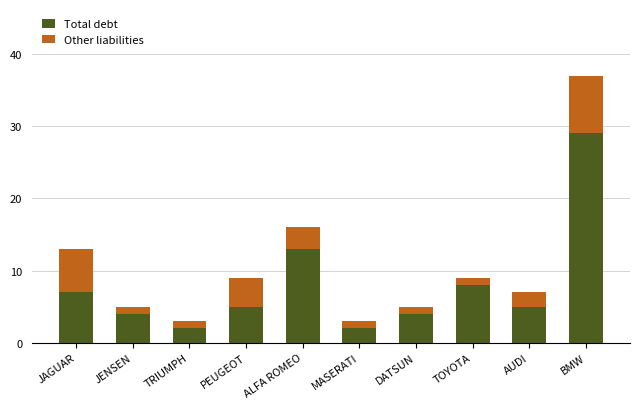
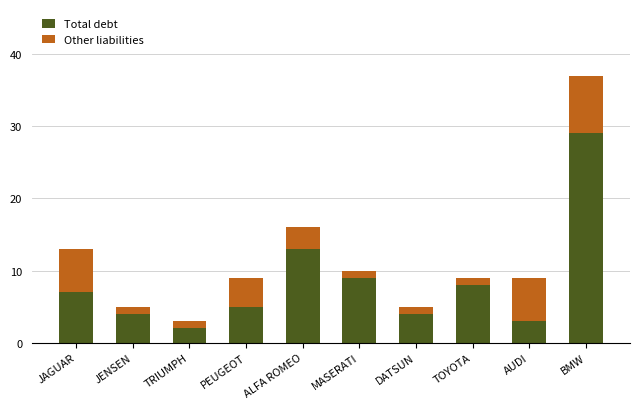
Total debt, MASERATI: 2 -> 9
Total debt, AUDI: 5 -> 3
Other liabilities, AUDI: 2 -> 6
